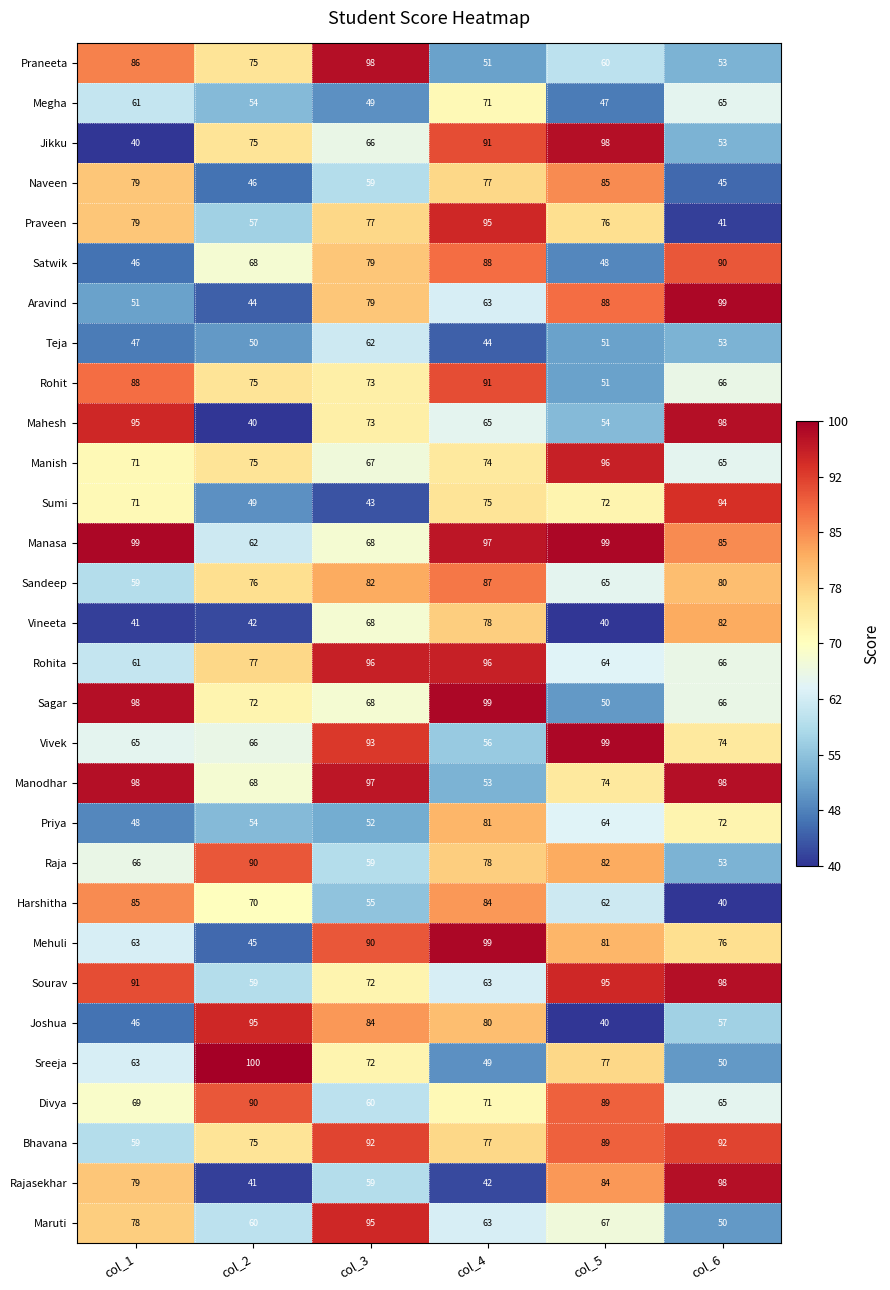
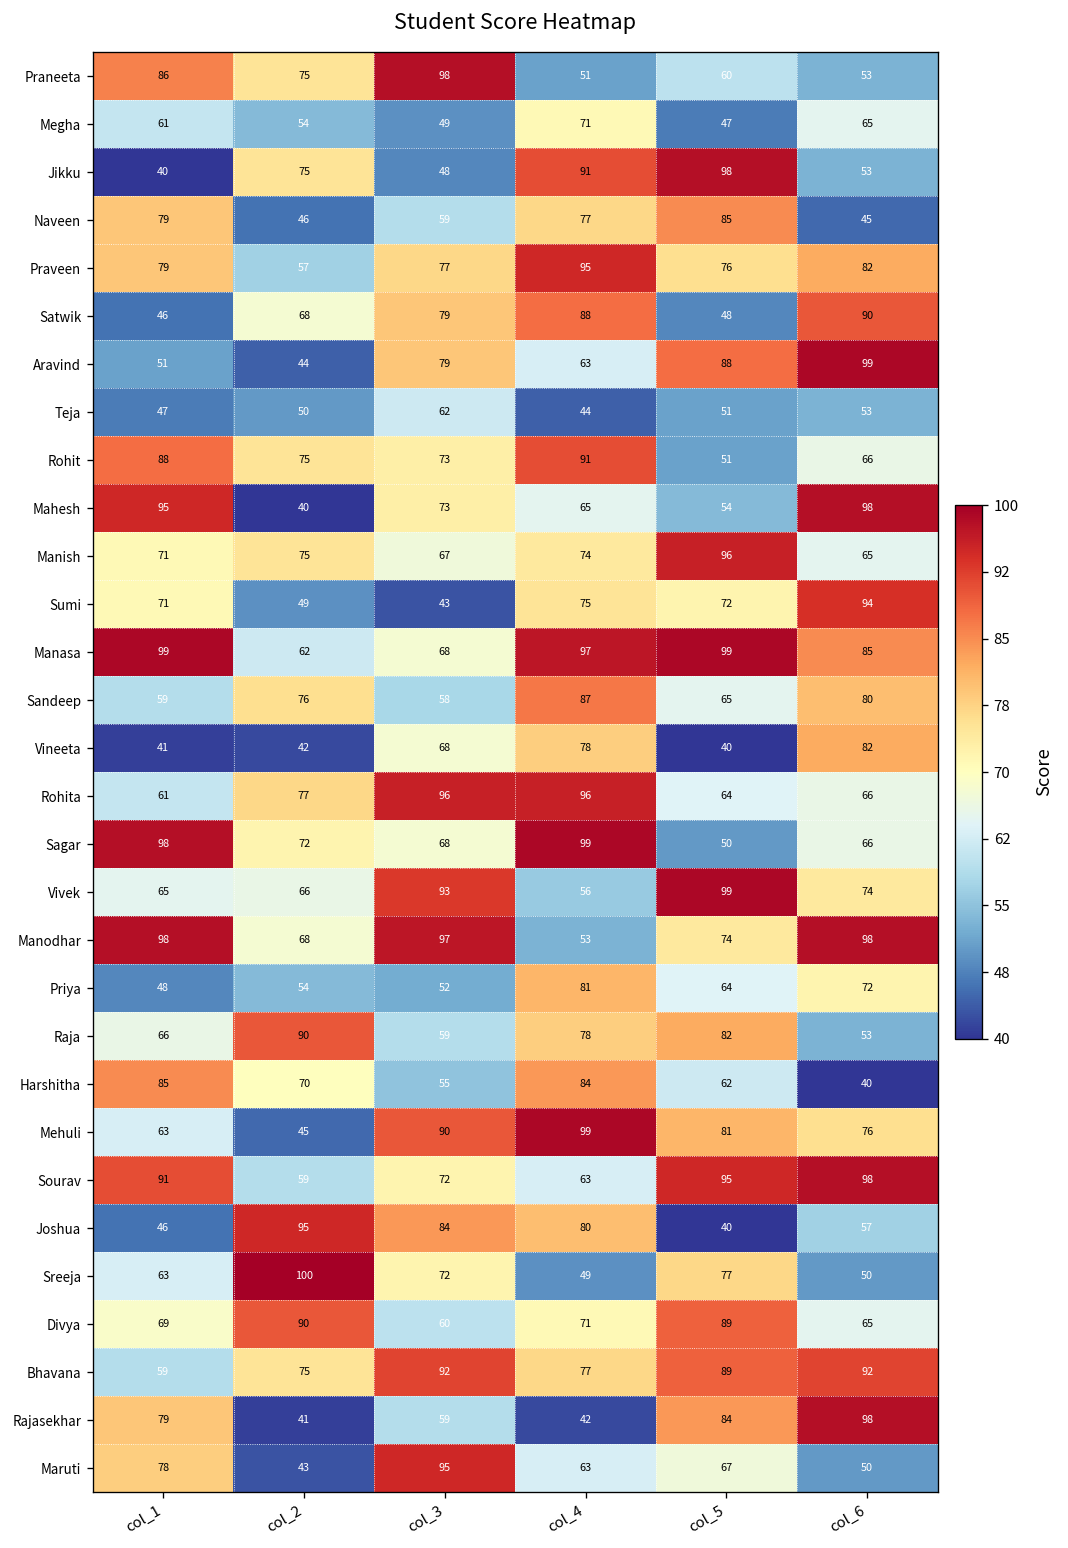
Jikku, col_3: 66 -> 48
Praveen, col_6: 41 -> 82
Sandeep, col_3: 82 -> 58
Maruti, col_2: 60 -> 43
